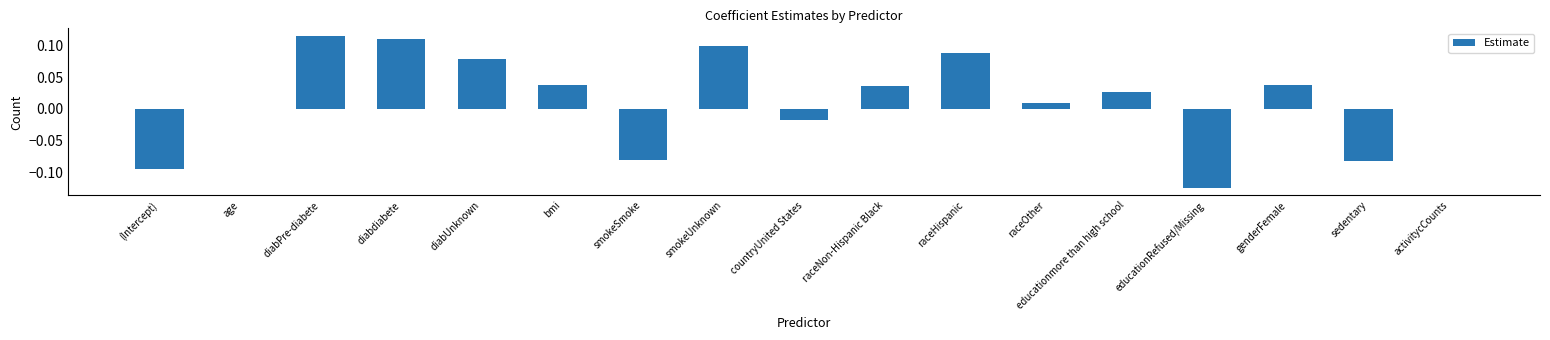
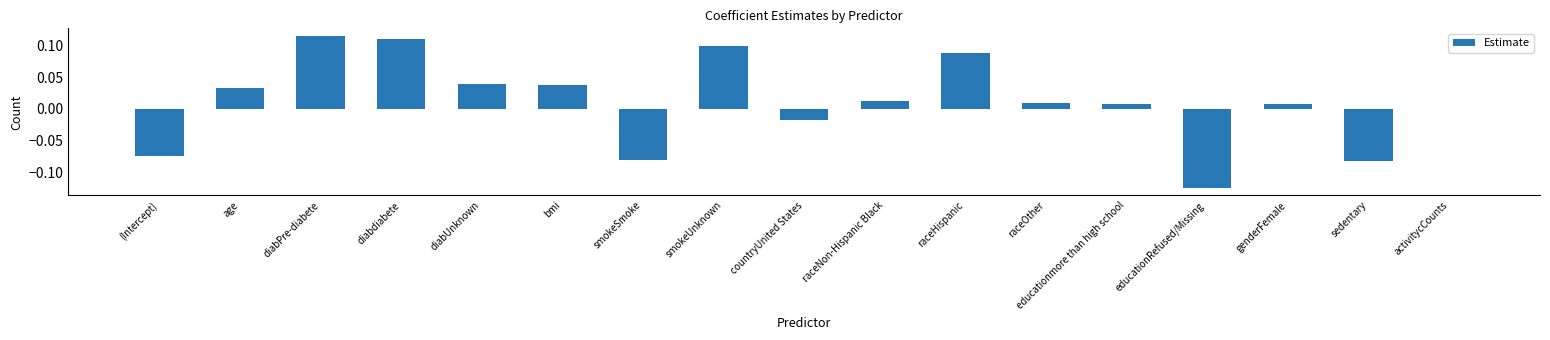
(Intercept): -0.09 -> -0.07
age: 0.00 -> 0.03
diabUnknown: 0.08 -> 0.04
raceNon-Hispanic Black: 0.04 -> 0.01
educationmore than high school: 0.03 -> 0.01
genderFemale: 0.04 -> 0.01
